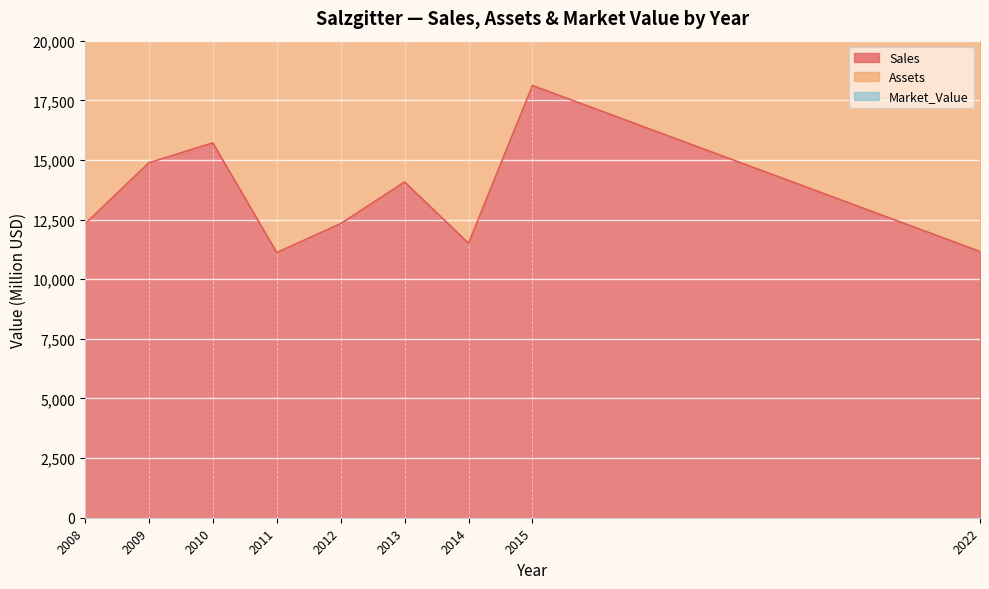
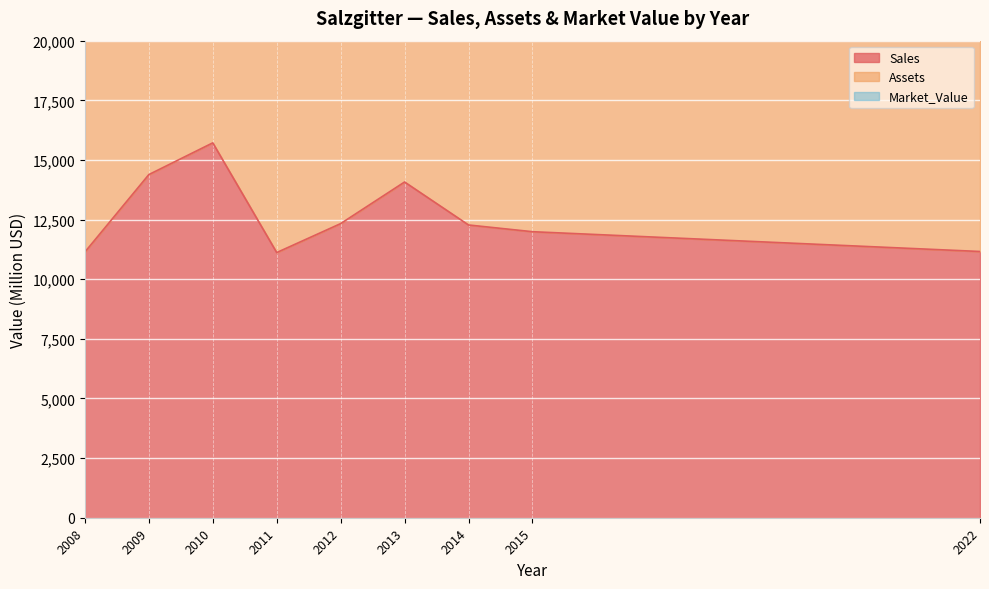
Sales, 2008: 12,300 -> 11,100
Sales, 2009: 14,900 -> 14,400
Sales, 2014: 11,500 -> 12,300
Sales, 2015: 18,100 -> 12,000
